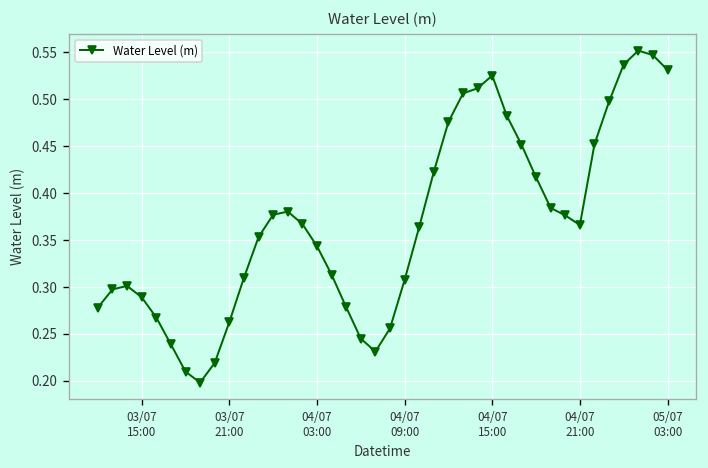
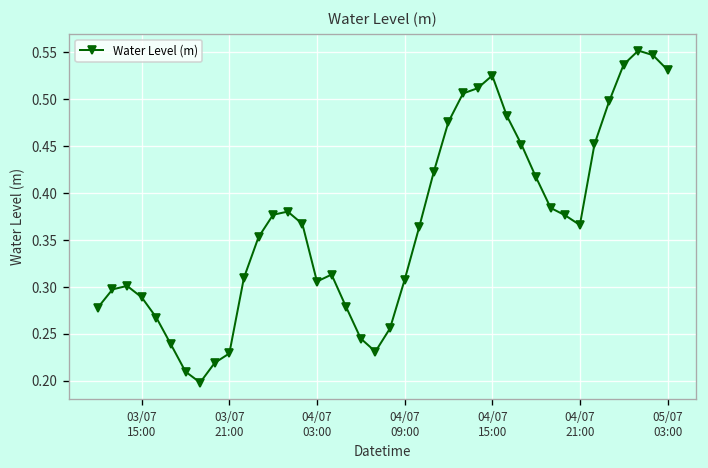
03/07 21:00: 0.26 -> 0.23
04/07 03:00: 0.34 -> 0.31
